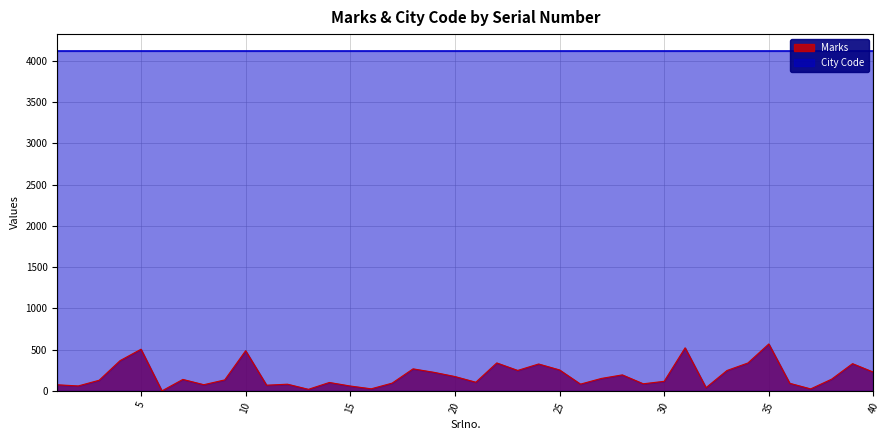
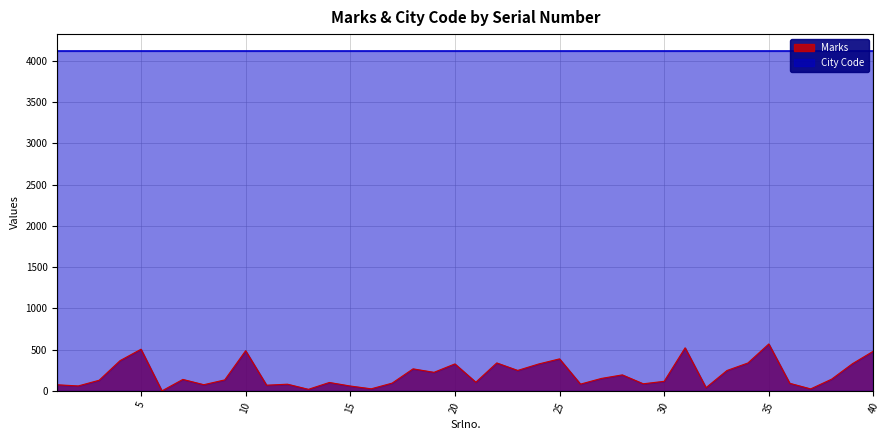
Marks, 20: 200 -> 300
Marks, 25: 300 -> 400
Marks, 40: 200 -> 500
